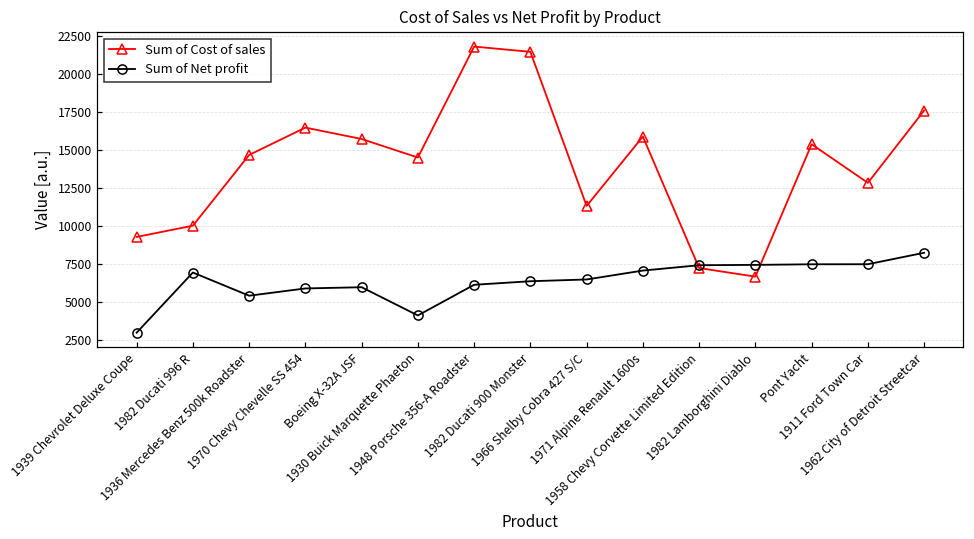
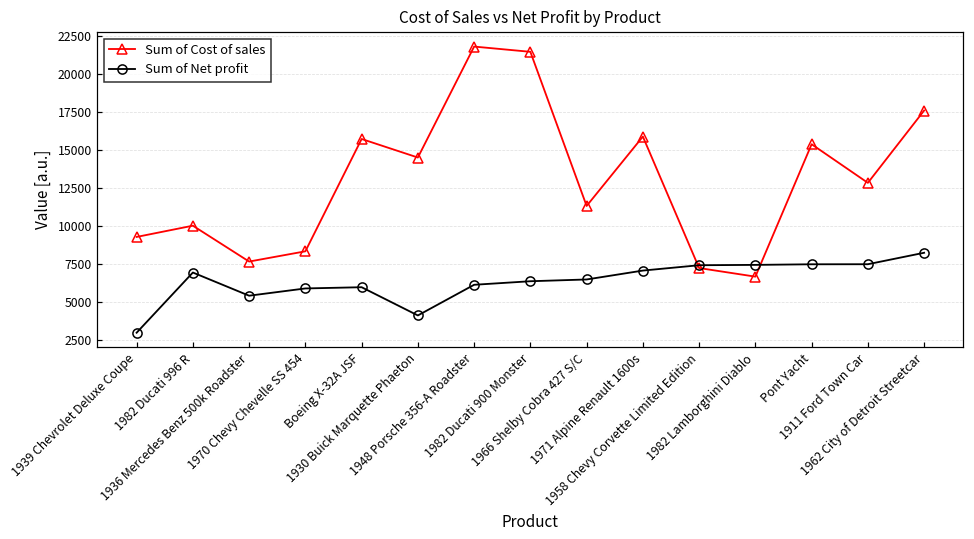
Sum of Cost of sales, 1936 Mercedes Benz 500k Roadster: 14600 -> 7600
Sum of Cost of sales, 1970 Chevy Chevelle SS 454: 16400 -> 8300
